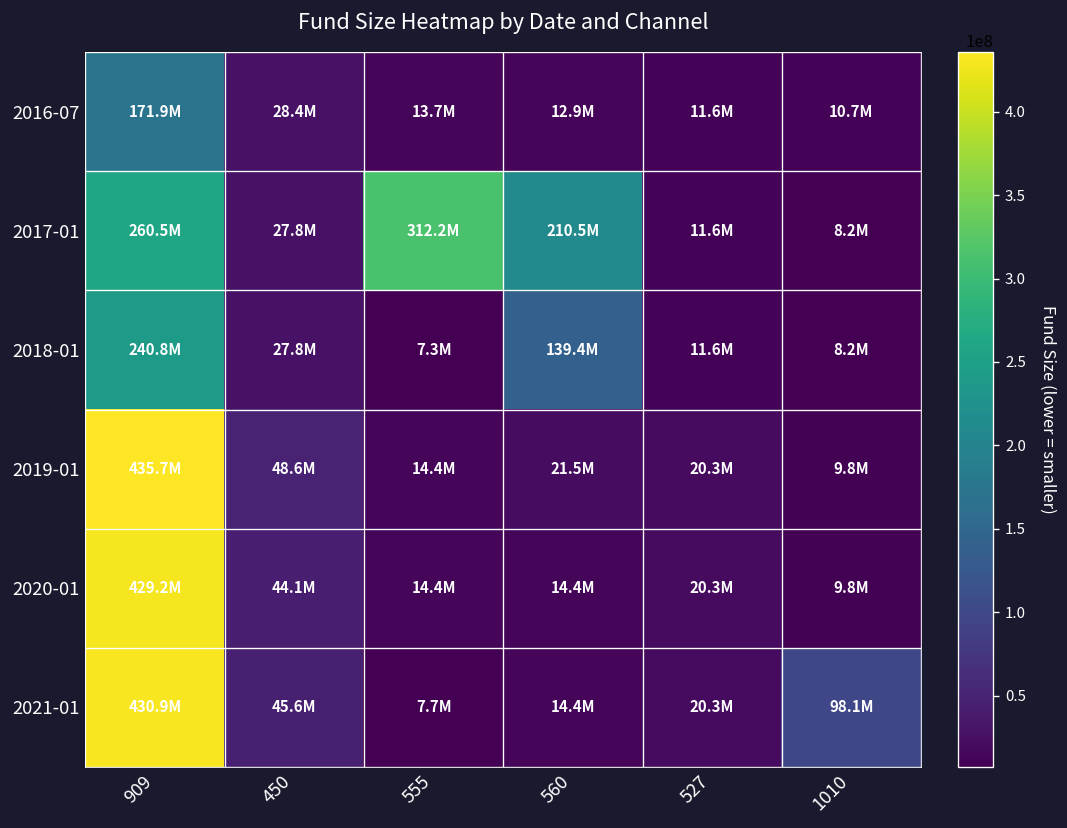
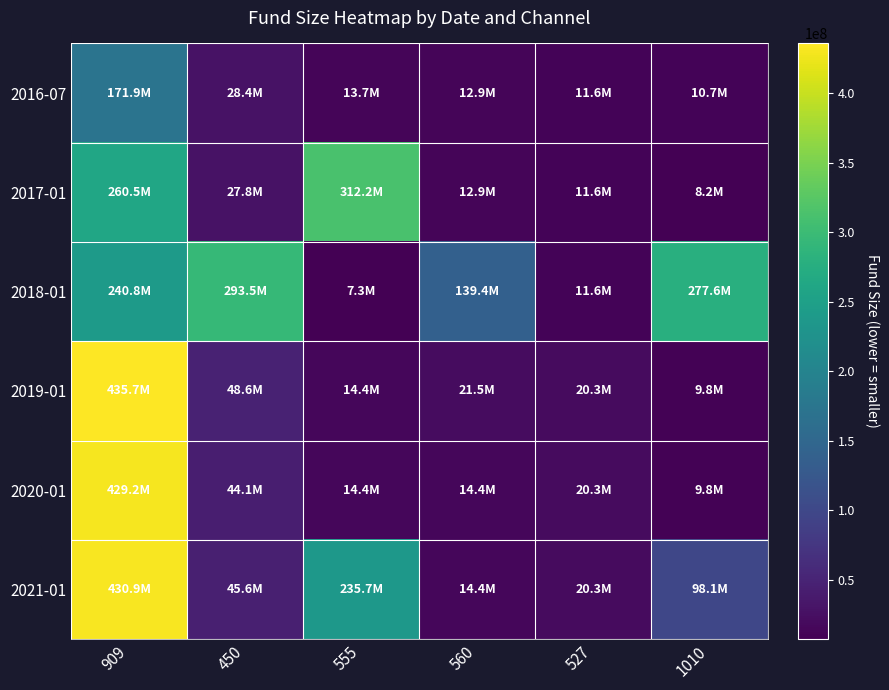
2017-01, 560: 210.5M -> 12.9M
2018-01, 450: 27.8M -> 293.5M
2018-01, 1010: 8.2M -> 277.6M
2021-01, 555: 7.7M -> 235.7M
